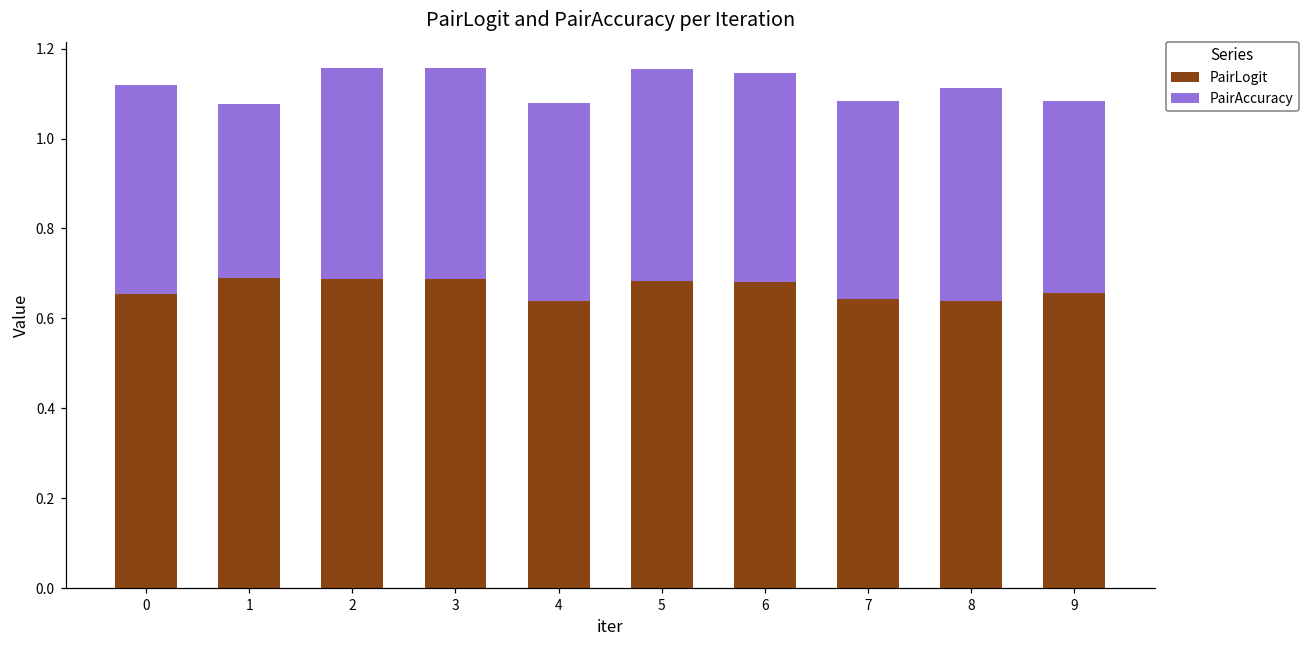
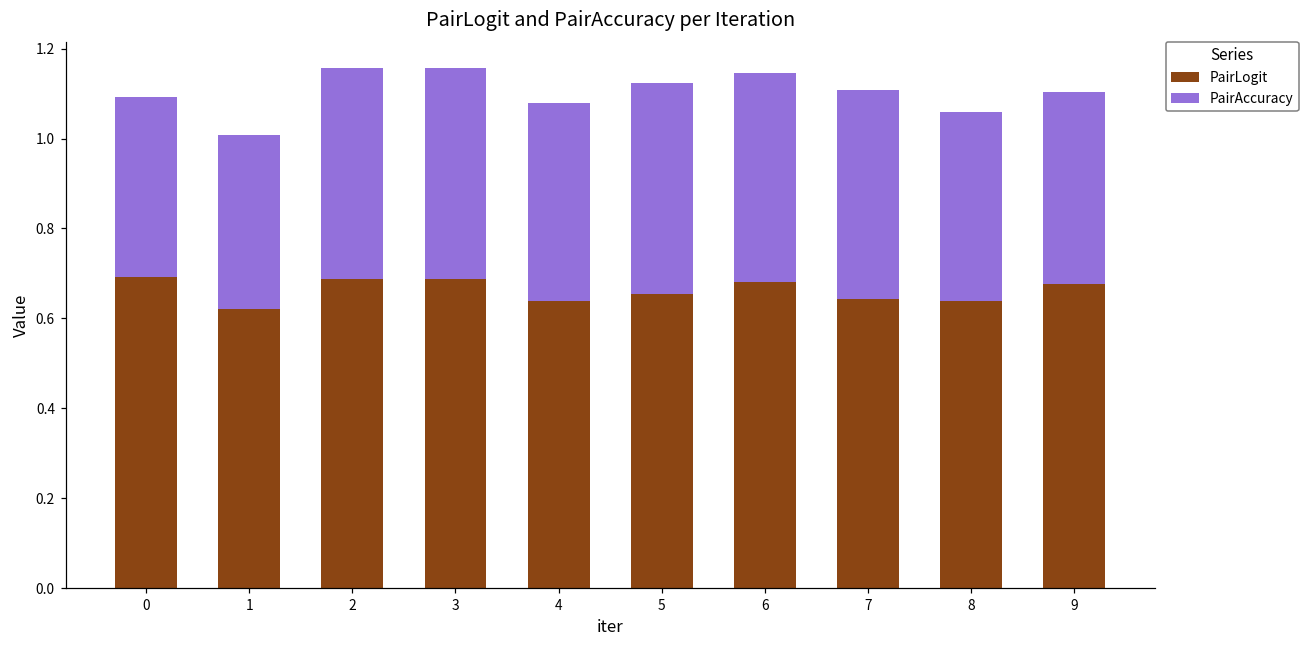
PairLogit, 0: 0.65 -> 0.69
PairAccuracy, 0: 0.46 -> 0.40
PairLogit, 1: 0.69 -> 0.62
PairLogit, 5: 0.68 -> 0.65
PairAccuracy, 7: 0.44 -> 0.46
PairAccuracy, 8: 0.47 -> 0.42
PairLogit, 9: 0.66 -> 0.68
